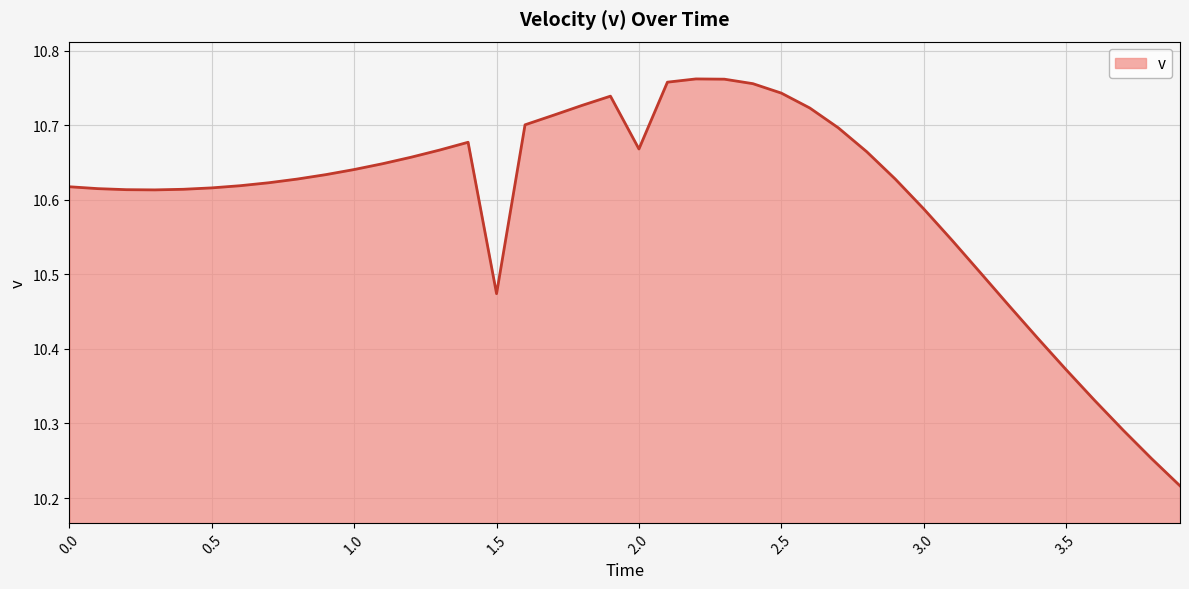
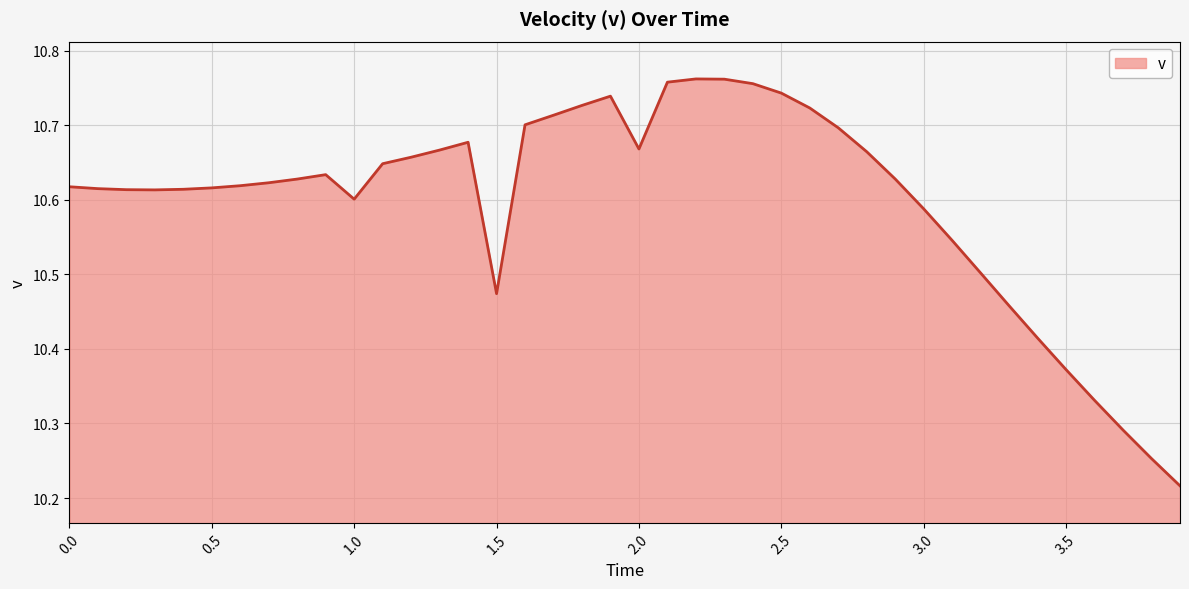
1.0: 10.64 -> 10.60
